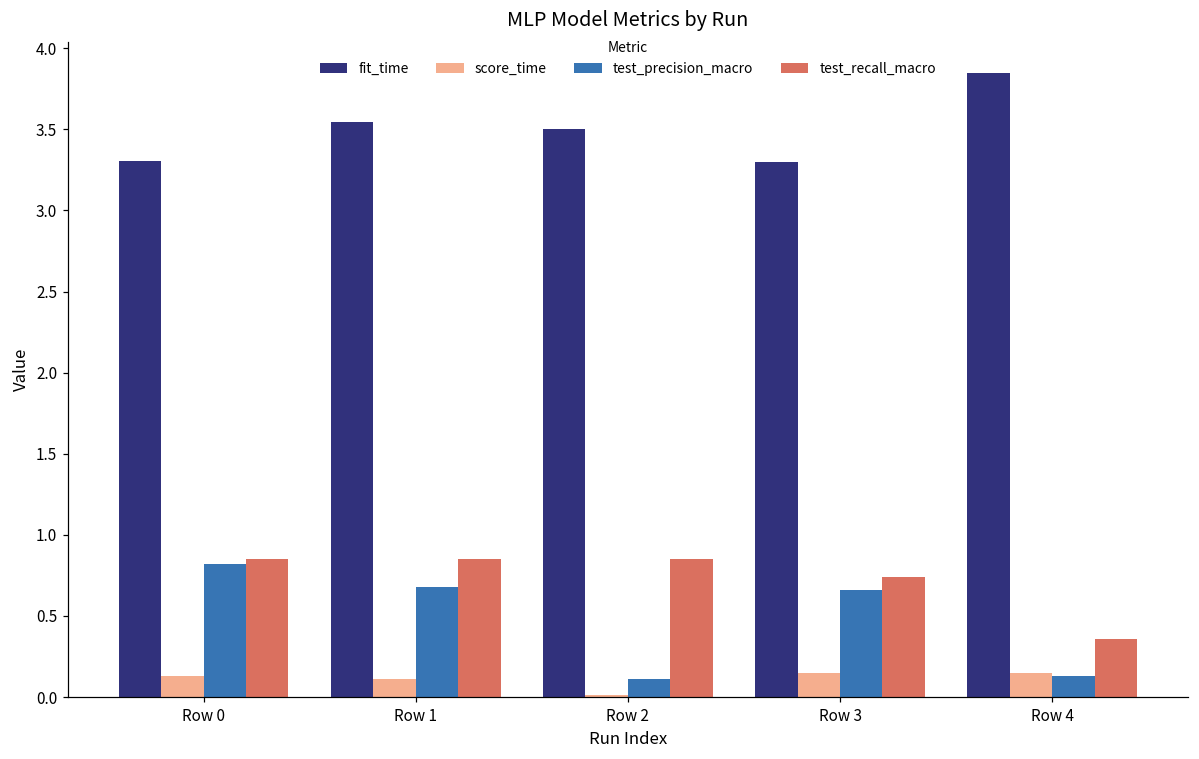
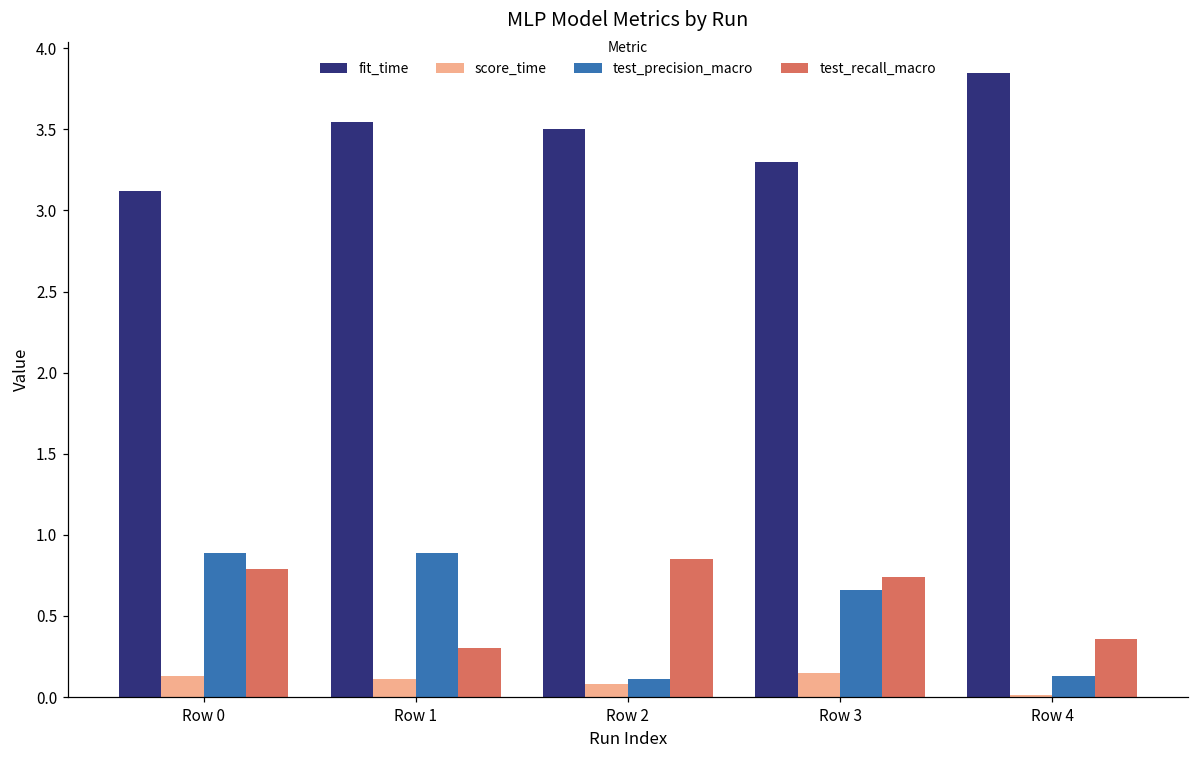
fit_time, Row 0: 3.30 -> 3.12
test_precision_macro, Row 0: 0.82 -> 0.89
test_recall_macro, Row 0: 0.85 -> 0.79
test_precision_macro, Row 1: 0.68 -> 0.89
test_recall_macro, Row 1: 0.85 -> 0.30
score_time, Row 2: 0.02 -> 0.08
score_time, Row 4: 0.15 -> 0.02
